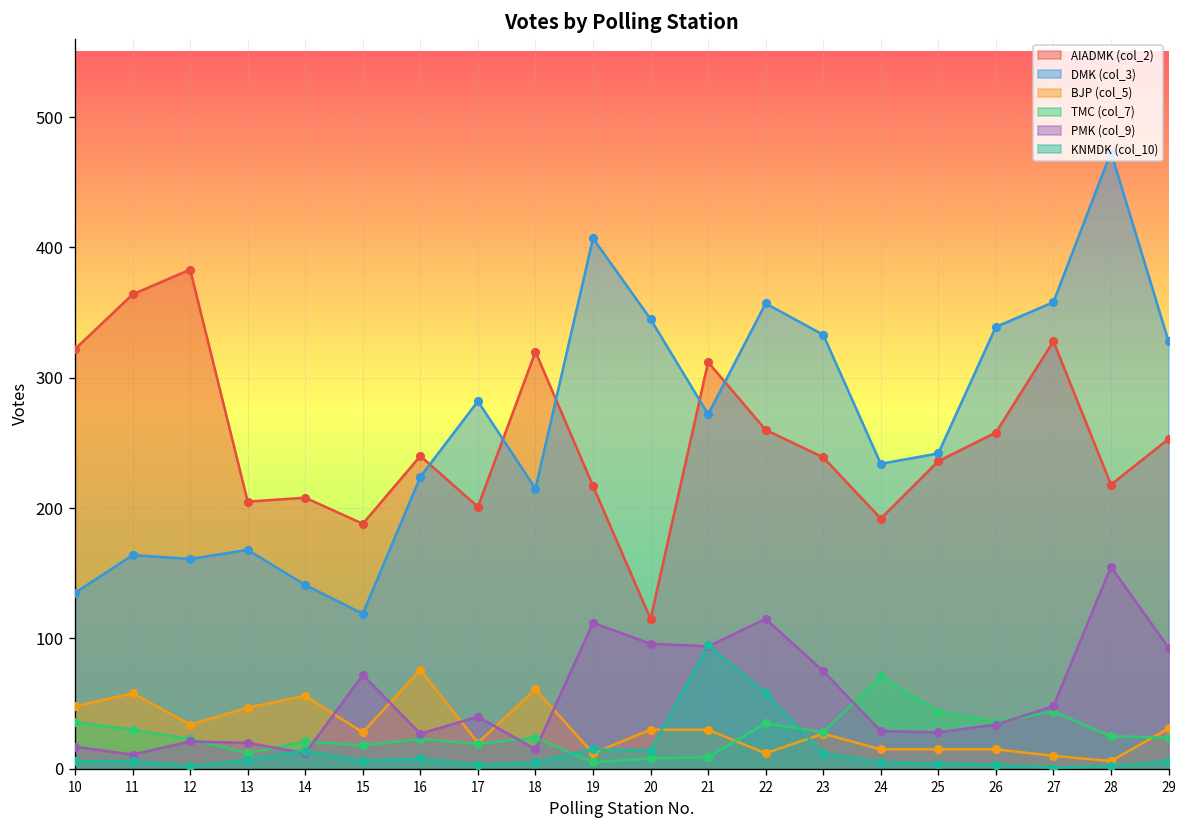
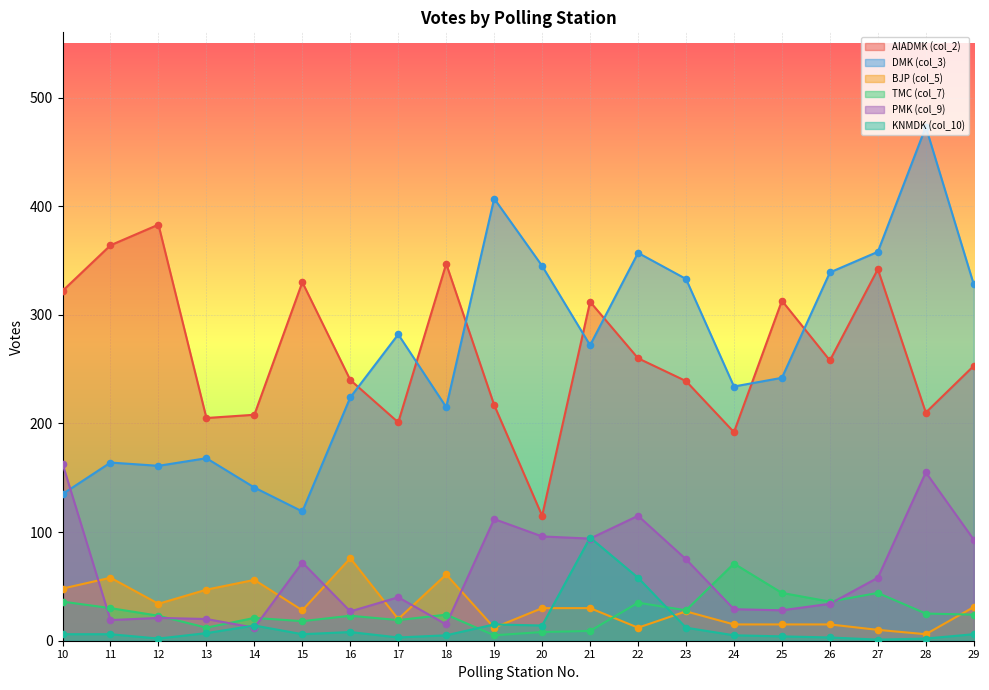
PMK (col_9), 10: 17 -> 163
PMK (col_9), 11: 11 -> 19
AIADMK (col_2), 15: 188 -> 330
AIADMK (col_2), 18: 320 -> 347
AIADMK (col_2), 25: 236 -> 313
AIADMK (col_2), 27: 328 -> 342
PMK (col_9), 27: 48 -> 58
AIADMK (col_2), 28: 218 -> 210
